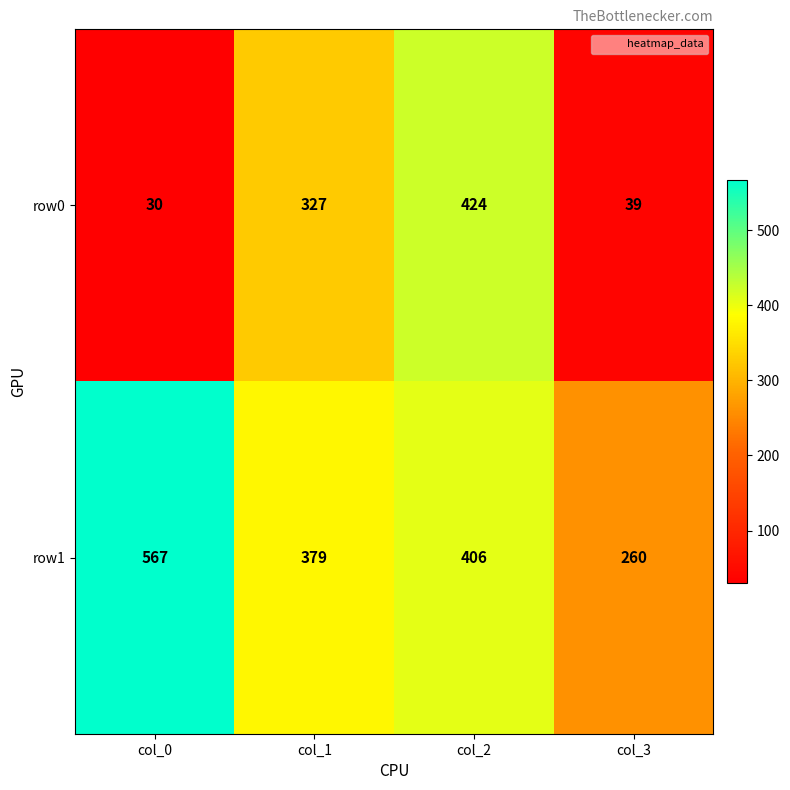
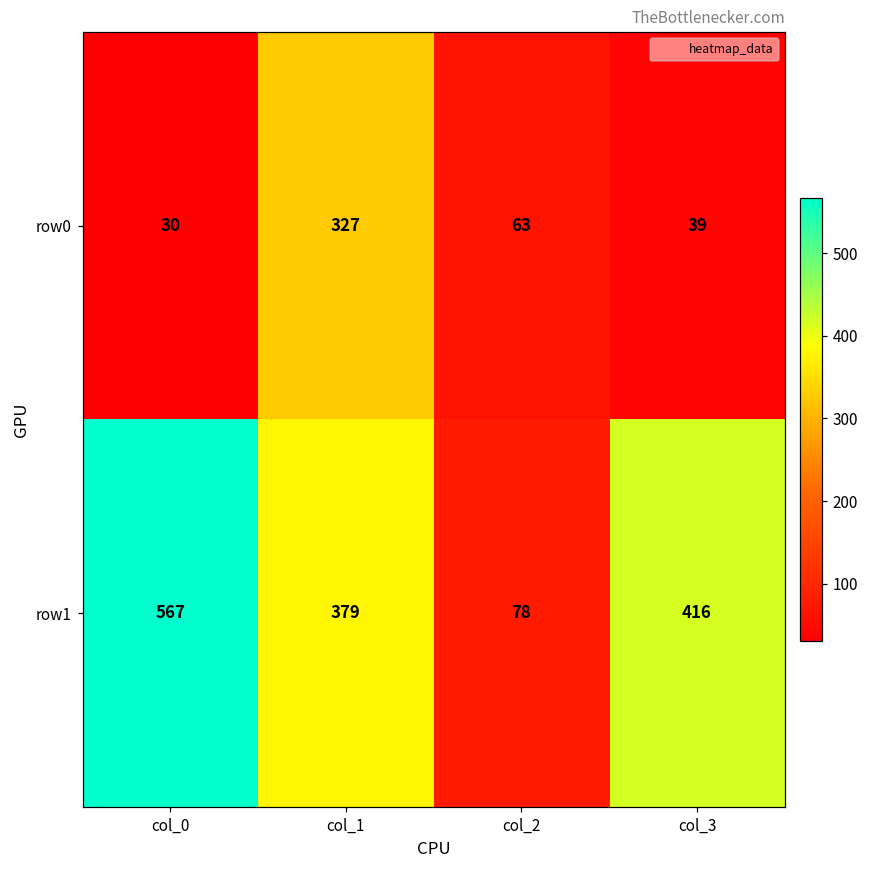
row0, col_2: 424 -> 63
row1, col_2: 406 -> 78
row1, col_3: 260 -> 416
